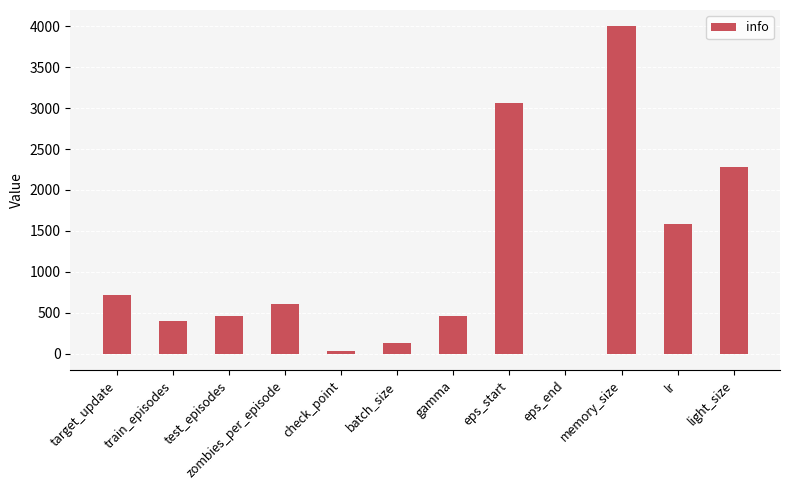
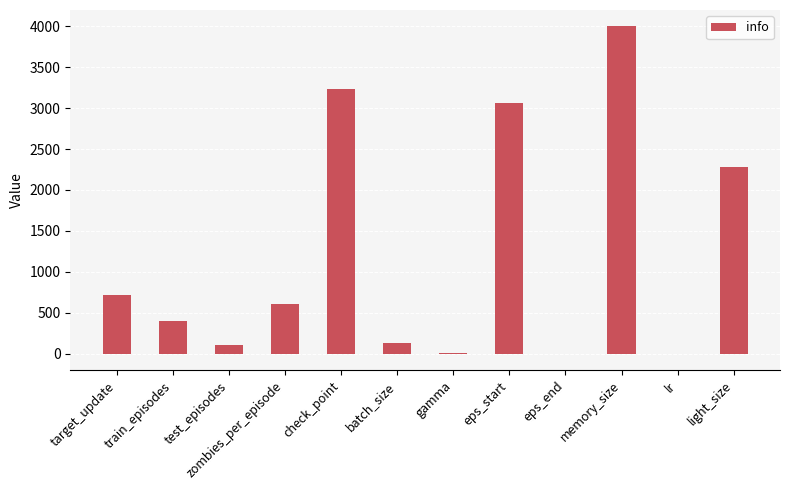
test_episodes: 500 -> 100
check_point: 0 -> 3200
gamma: 500 -> 0
lr: 1600 -> 0
